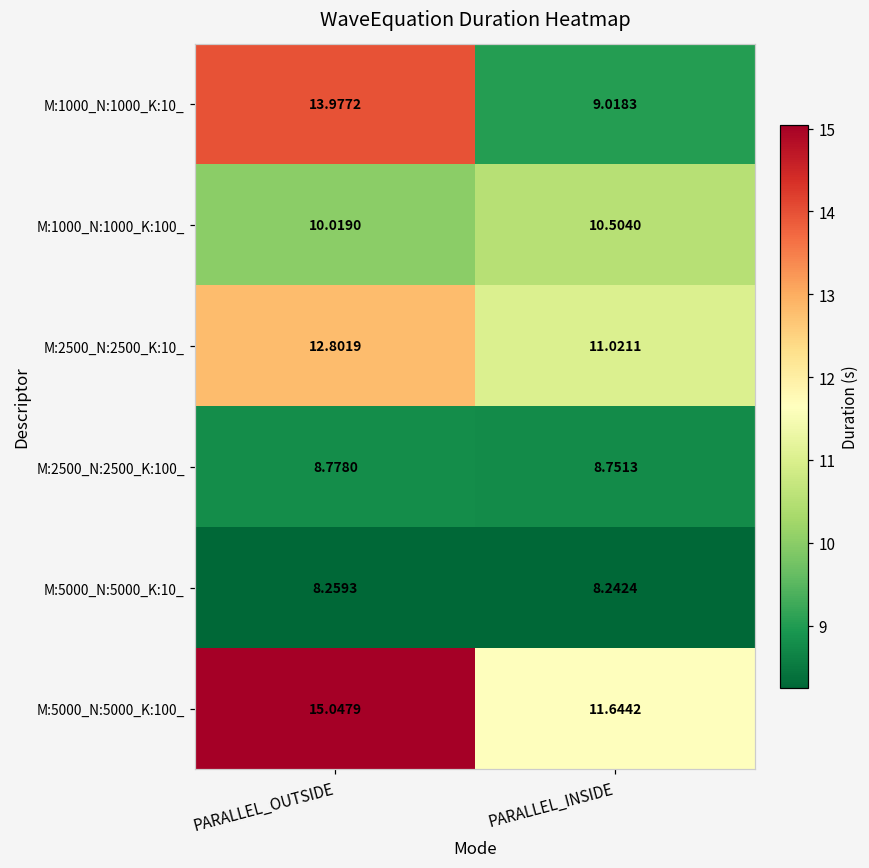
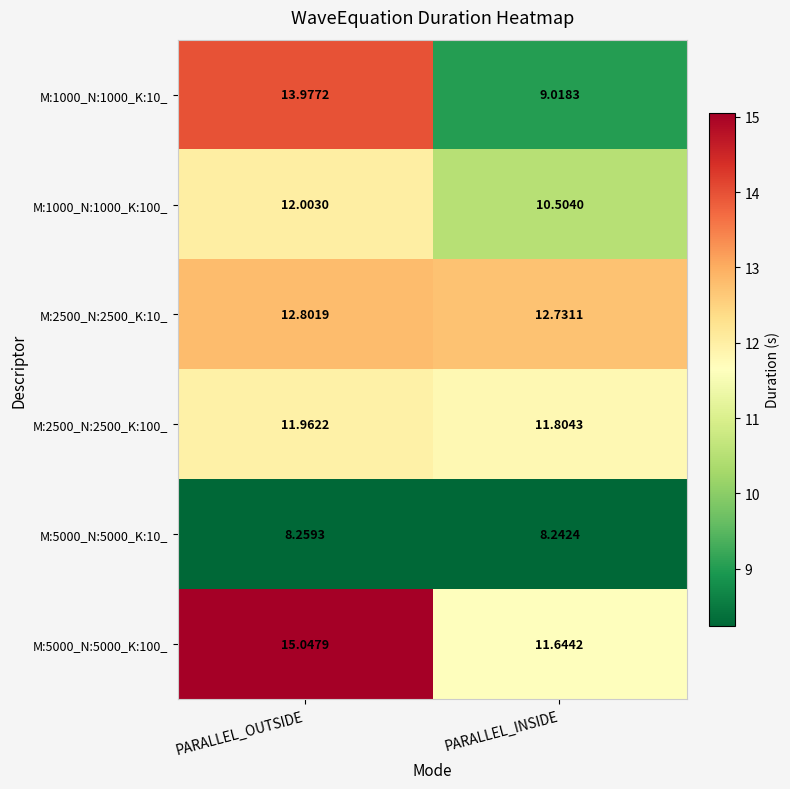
M:1000_N:1000_K:100_, PARALLEL_OUTSIDE: 10.0190 -> 12.0030
M:2500_N:2500_K:10_, PARALLEL_INSIDE: 11.0211 -> 12.7311
M:2500_N:2500_K:100_, PARALLEL_OUTSIDE: 8.7780 -> 11.9622
M:2500_N:2500_K:100_, PARALLEL_INSIDE: 8.7513 -> 11.8043
